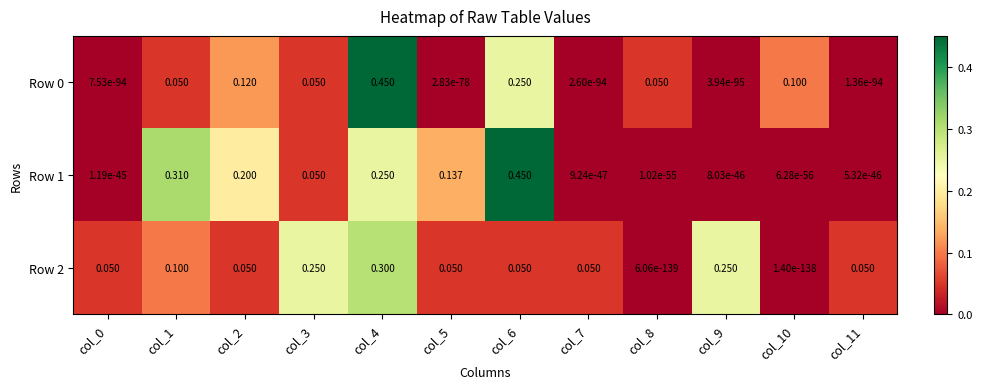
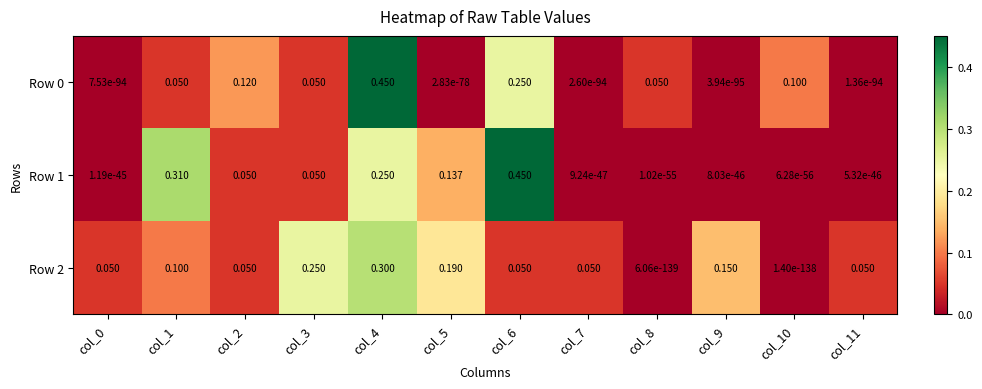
Row 1, col_2: 0.200 -> 0.050
Row 2, col_5: 0.050 -> 0.190
Row 2, col_9: 0.250 -> 0.150
